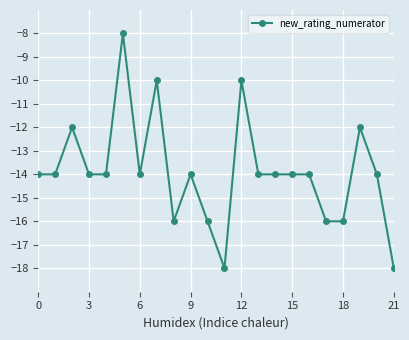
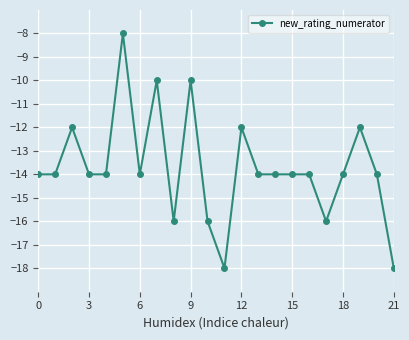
9: -14.0 -> -10.0
12: -10.0 -> -12.0
18: -16.0 -> -14.0
